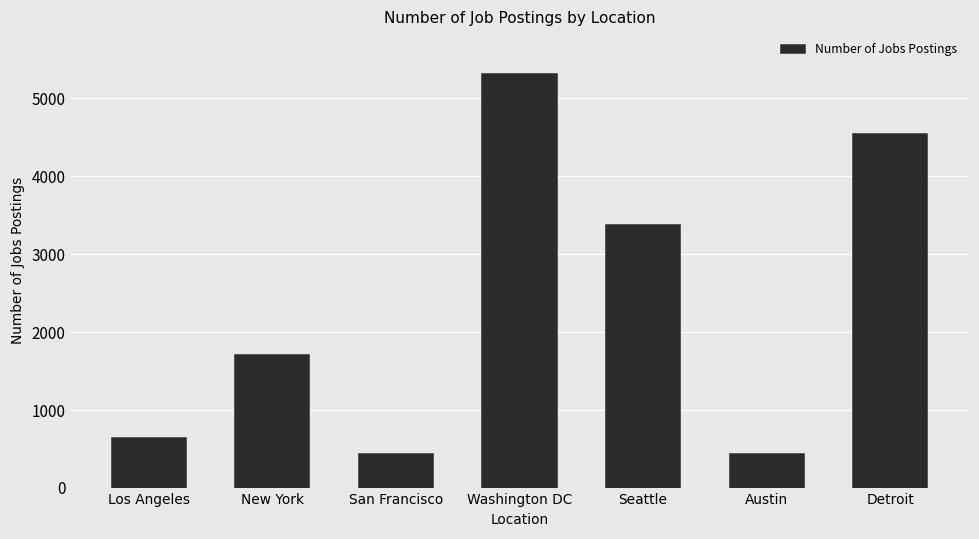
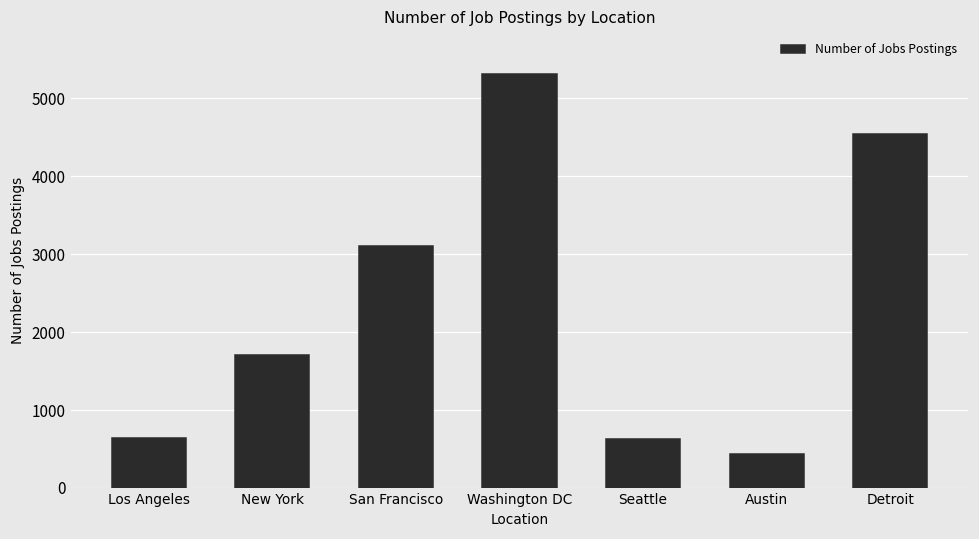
San Francisco: 400 -> 3100
Seattle: 3400 -> 600
